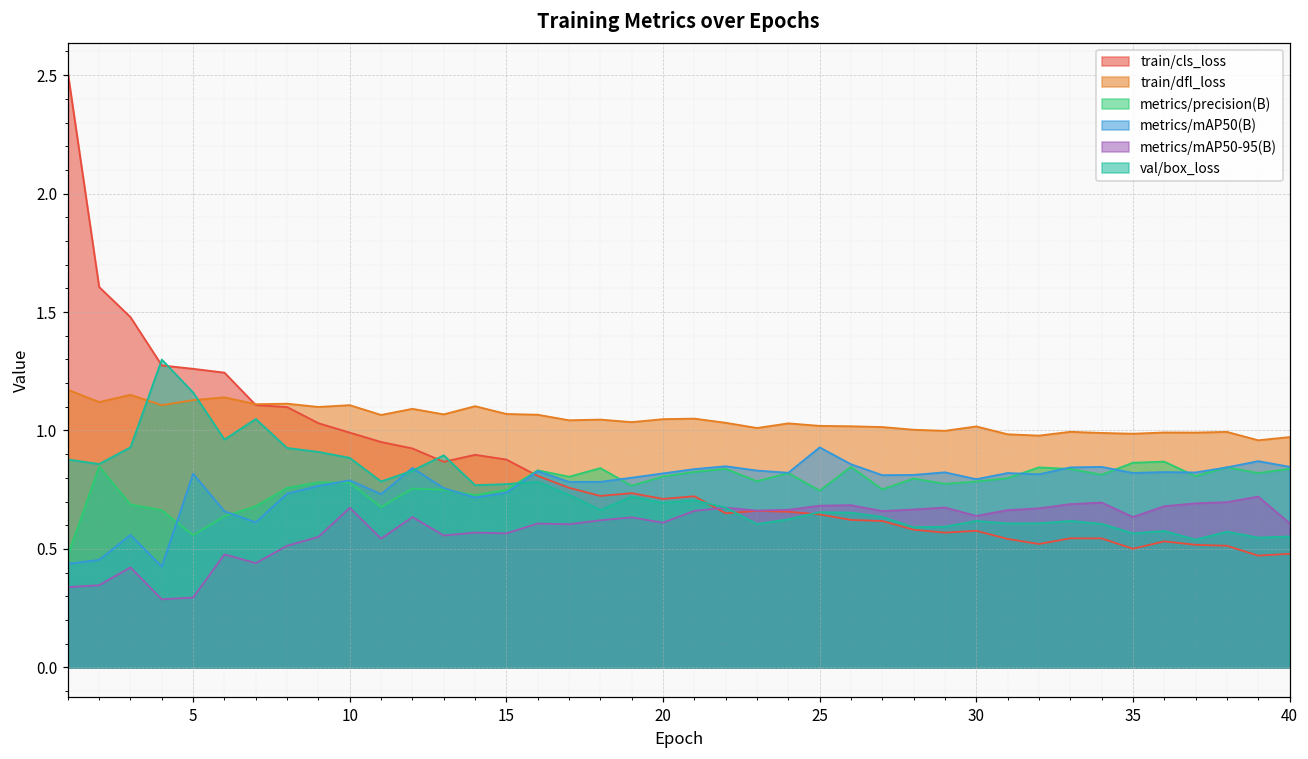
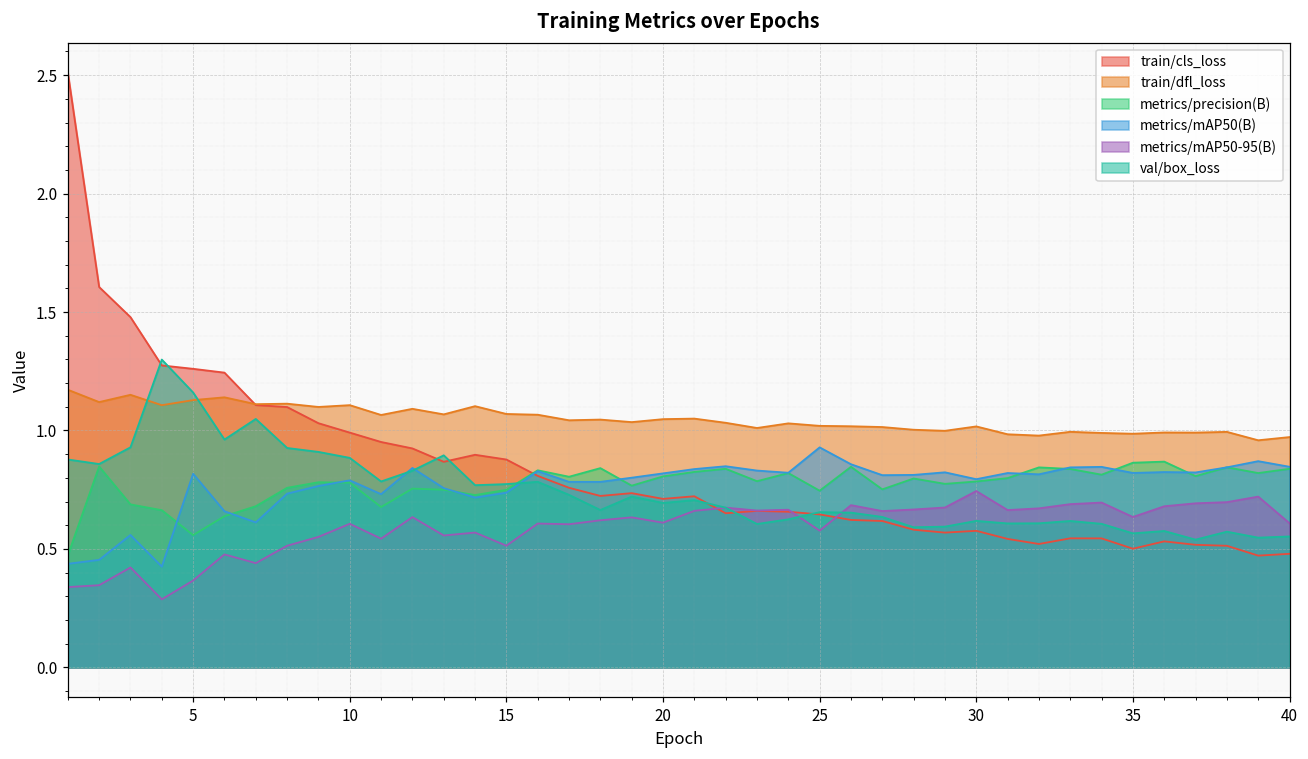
metrics/mAP50-95(B), 5: 0.29 -> 0.37
metrics/mAP50-95(B), 10: 0.67 -> 0.61
metrics/mAP50-95(B), 15: 0.57 -> 0.51
metrics/mAP50-95(B), 25: 0.68 -> 0.58
metrics/mAP50-95(B), 30: 0.64 -> 0.74
